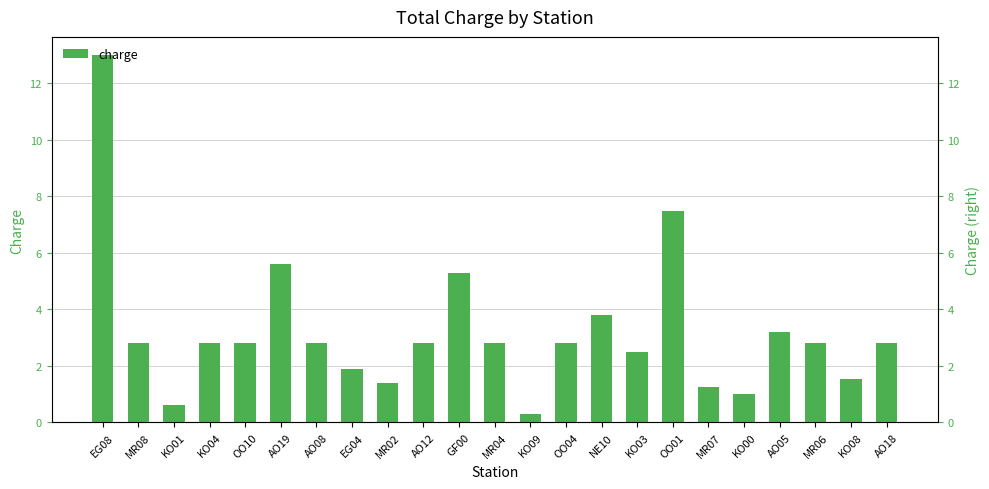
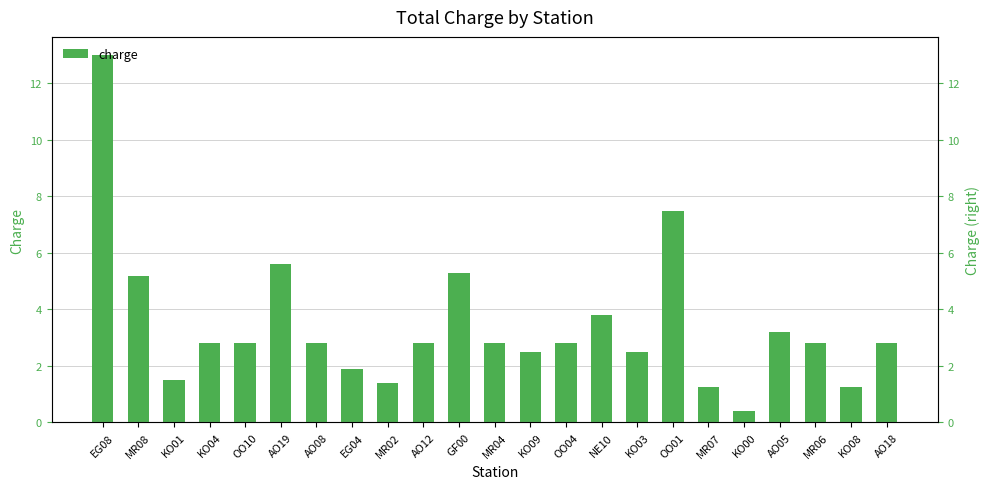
MR08: 2.8 -> 5.2
KO01: 0.6 -> 1.5
KO09: 0.3 -> 2.5
KO00: 1.0 -> 0.4
KO08: 1.6 -> 1.3
